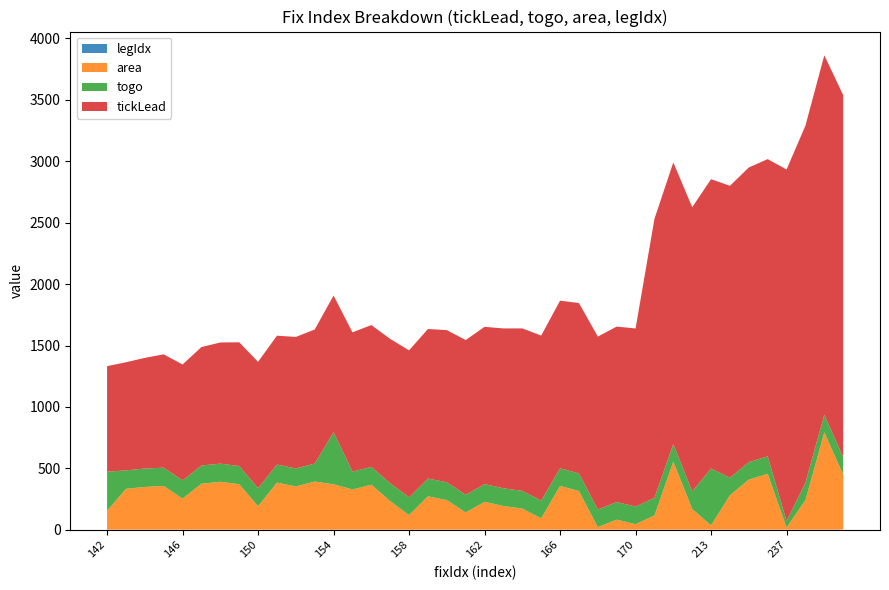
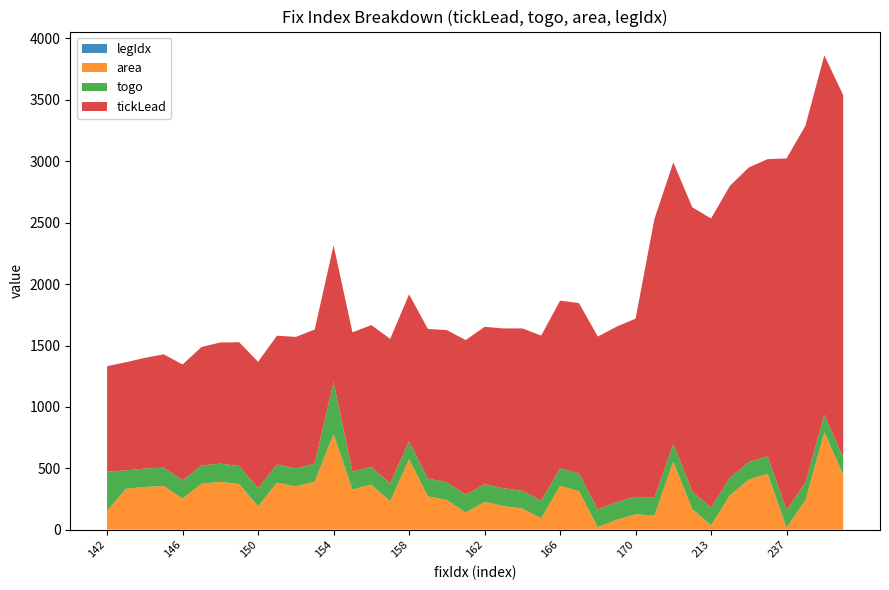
area, 154: 370 -> 780
area, 158: 120 -> 570
area, 170: 40 -> 120
togo, 213: 460 -> 140
togo, 237: 50 -> 140
